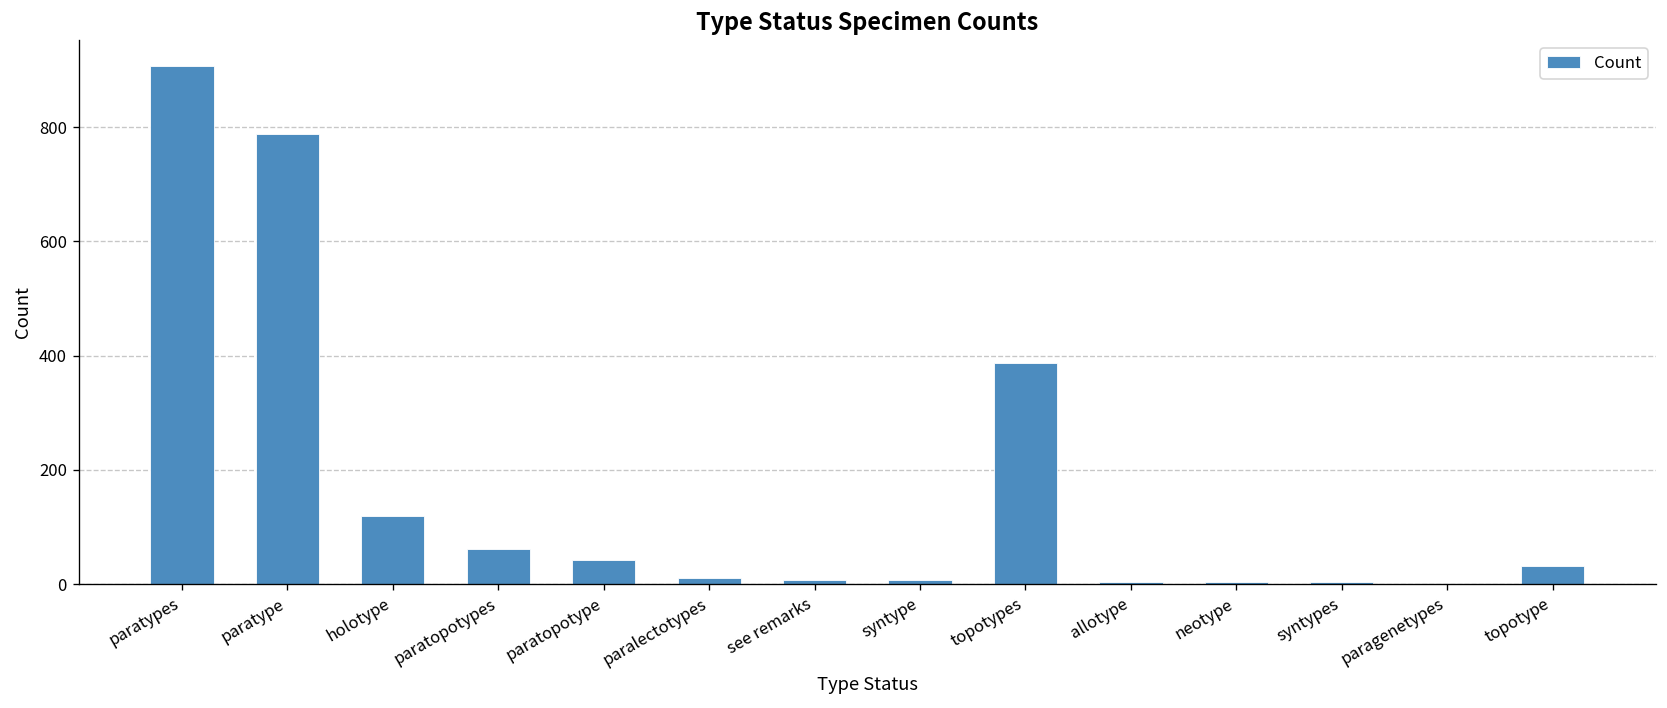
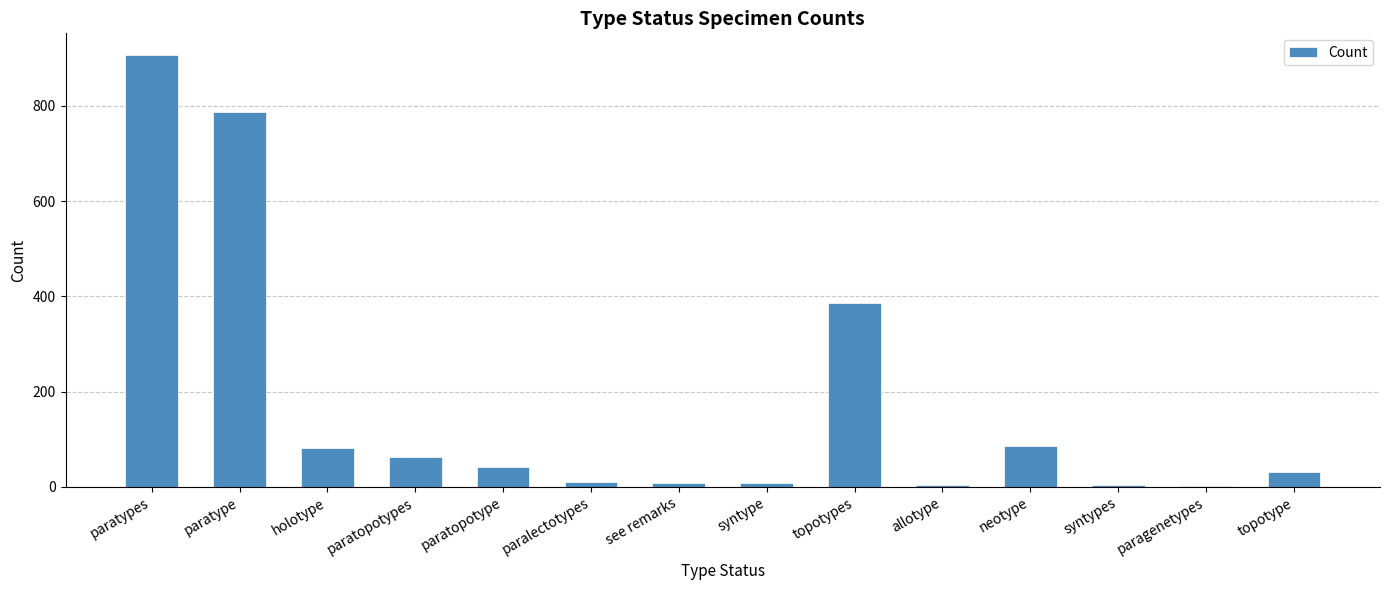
holotype: 120 -> 80
neotype: 0 -> 90
